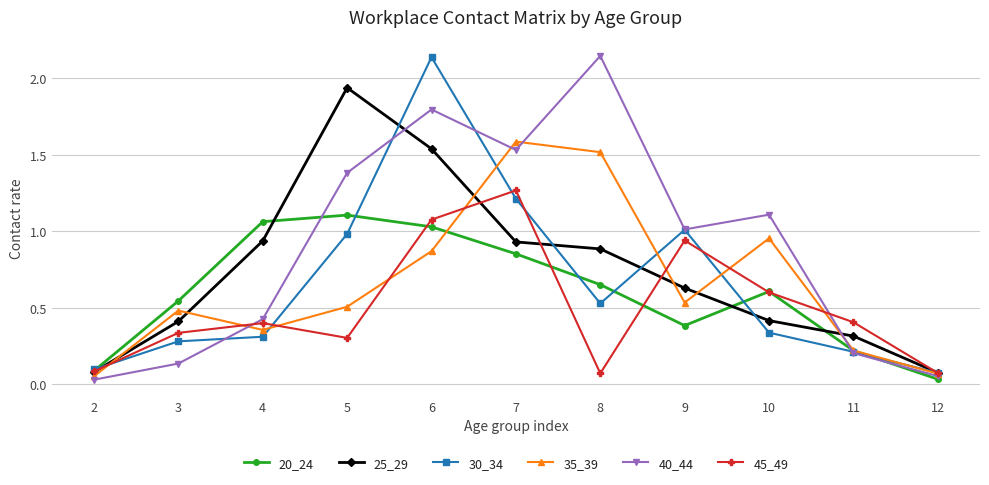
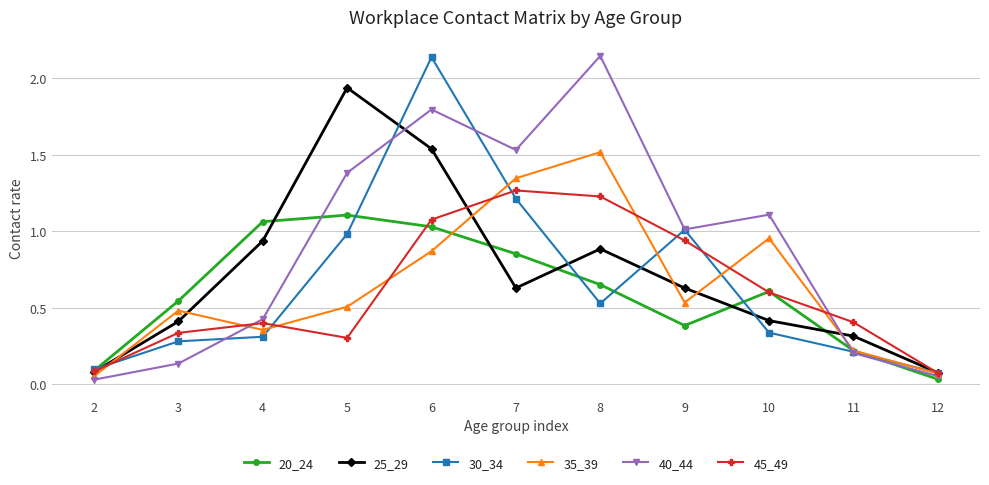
25_29, 7: 0.93 -> 0.63
35_39, 7: 1.59 -> 1.35
45_49, 8: 0.07 -> 1.23
